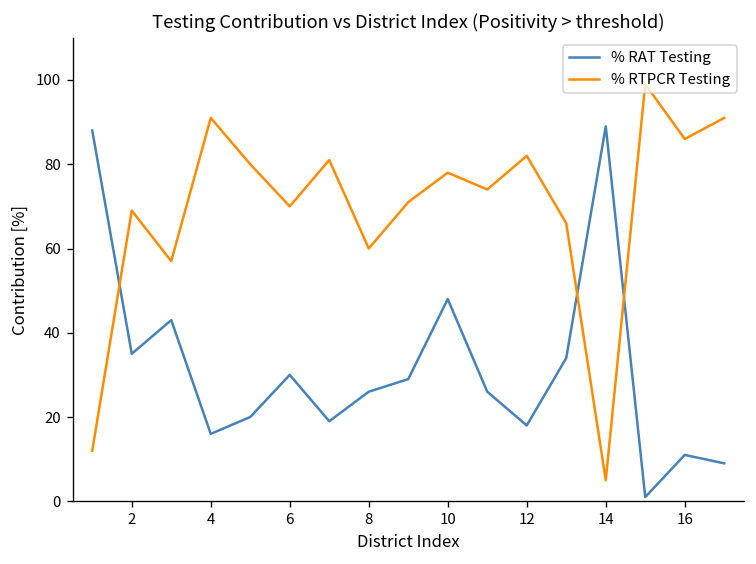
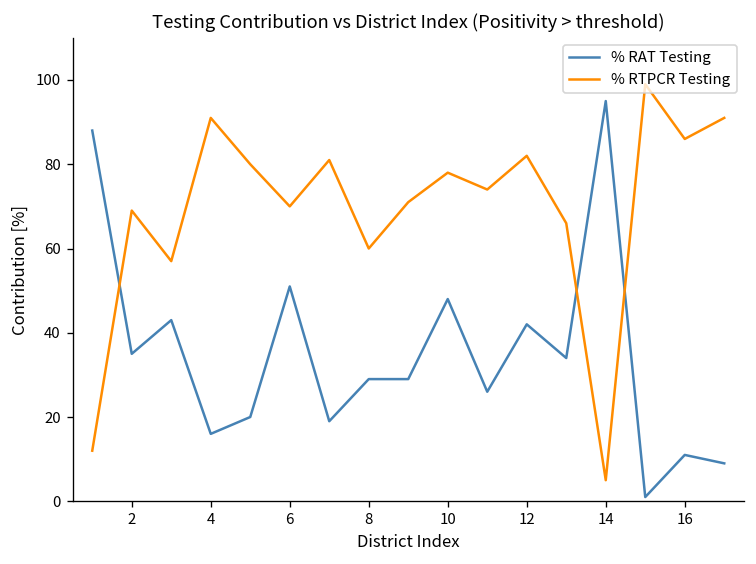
% RAT Testing, 6: 30 -> 51
% RAT Testing, 8: 26 -> 29
% RAT Testing, 12: 18 -> 42
% RAT Testing, 14: 89 -> 95
